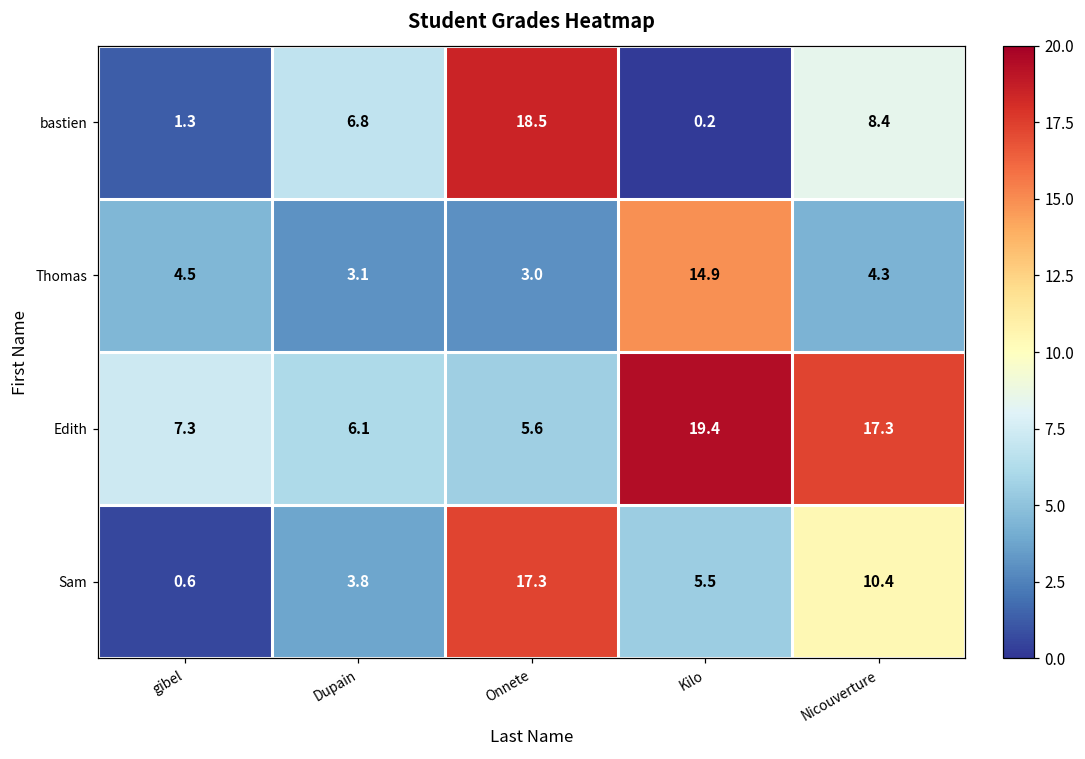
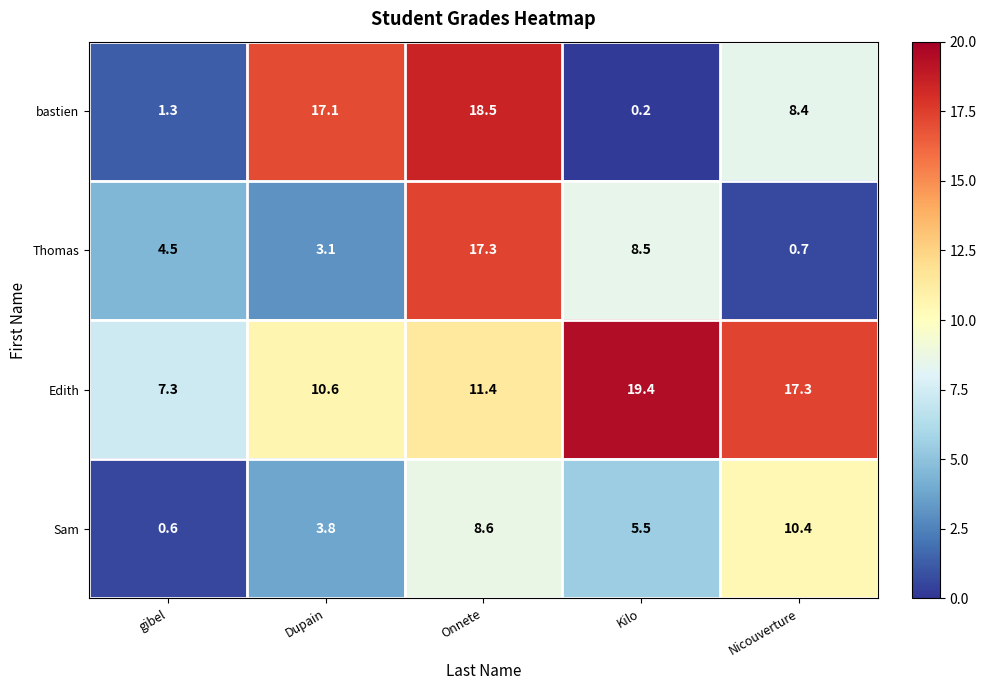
bastien, Dupain: 6.8 -> 17.1
Thomas, Onnete: 3.0 -> 17.3
Thomas, Kilo: 14.9 -> 8.5
Thomas, Nicouverture: 4.3 -> 0.7
Edith, Dupain: 6.1 -> 10.6
Edith, Onnete: 5.6 -> 11.4
Sam, Onnete: 17.3 -> 8.6
